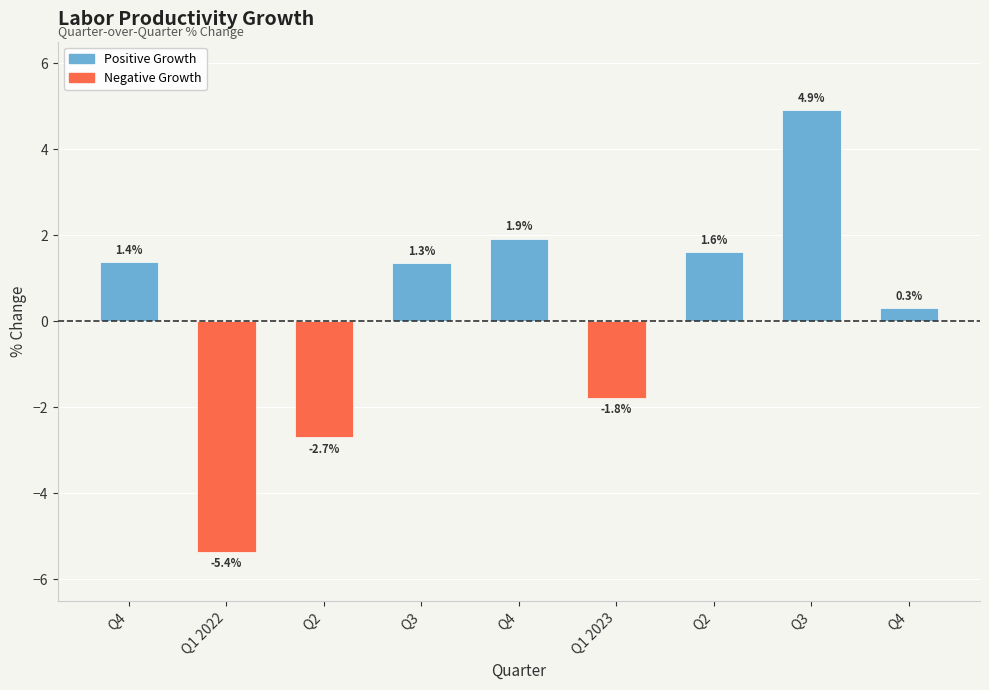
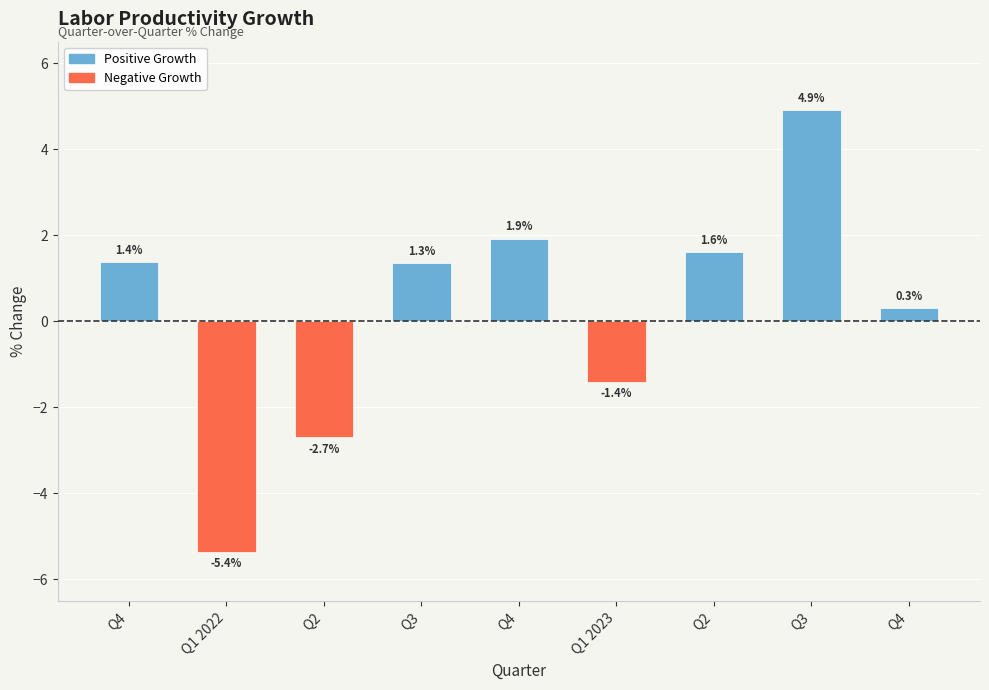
Negative Growth, Q1 2023: -1.8% -> -1.4%
